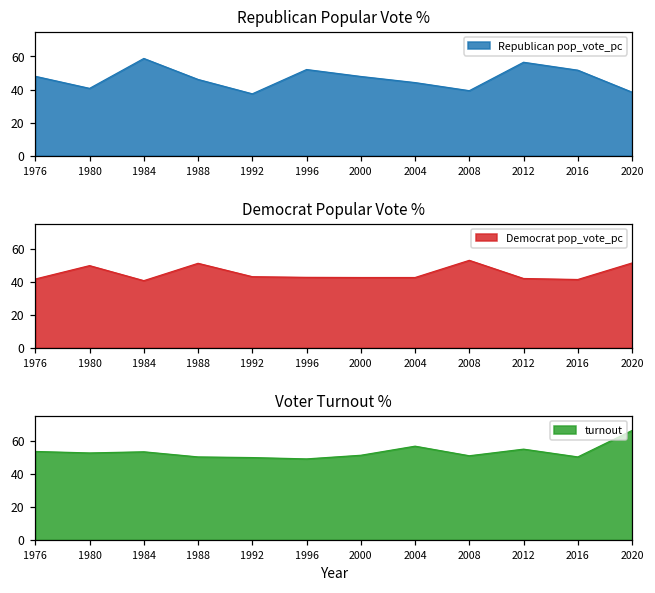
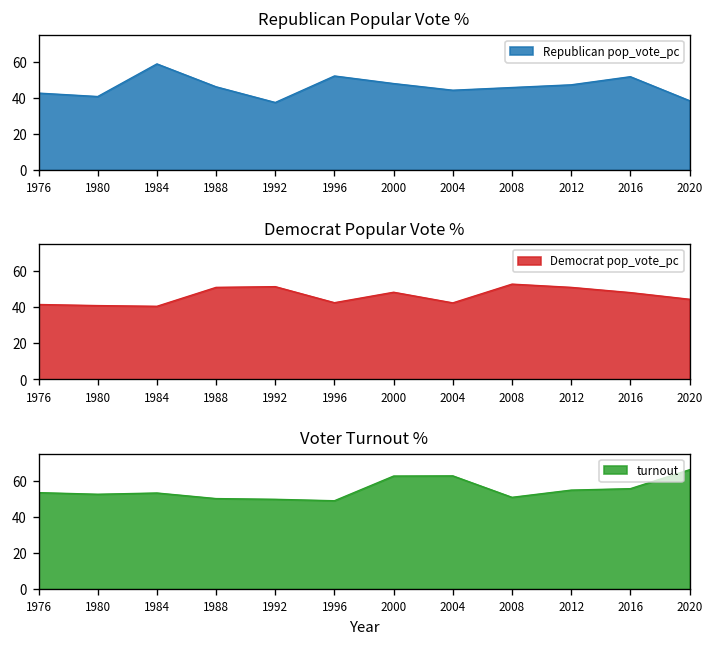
Republican Popular Vote %, 1976: 48 -> 43
Republican Popular Vote %, 2008: 39 -> 46
Republican Popular Vote %, 2012: 57 -> 47
Democrat Popular Vote %, 1980: 50 -> 41
Democrat Popular Vote %, 1992: 43 -> 52
Democrat Popular Vote %, 2000: 43 -> 48
Democrat Popular Vote %, 2012: 42 -> 51
Democrat Popular Vote %, 2016: 41 -> 48
Democrat Popular Vote %, 2020: 51 -> 45
Voter Turnout %, 2000: 51 -> 63
Voter Turnout %, 2004: 57 -> 63
Voter Turnout %, 2016: 50 -> 56
